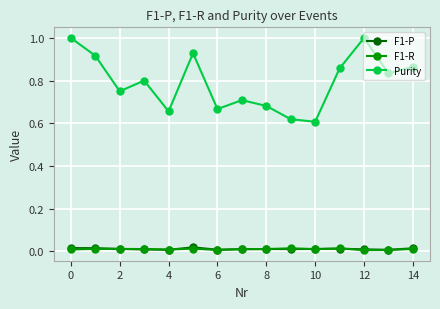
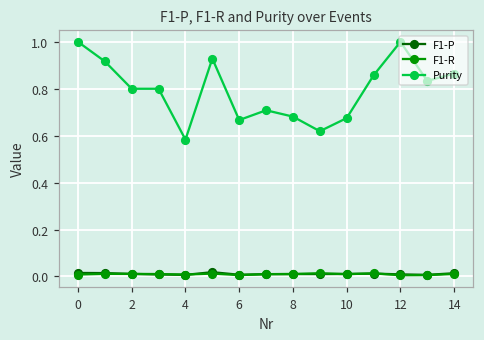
Purity, 2: 0.75 -> 0.80
Purity, 4: 0.66 -> 0.58
Purity, 10: 0.61 -> 0.68
